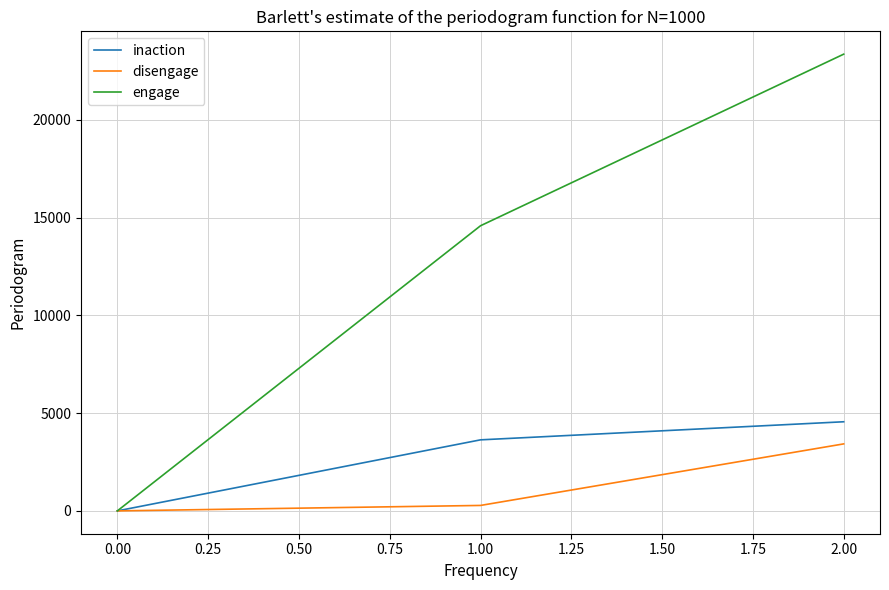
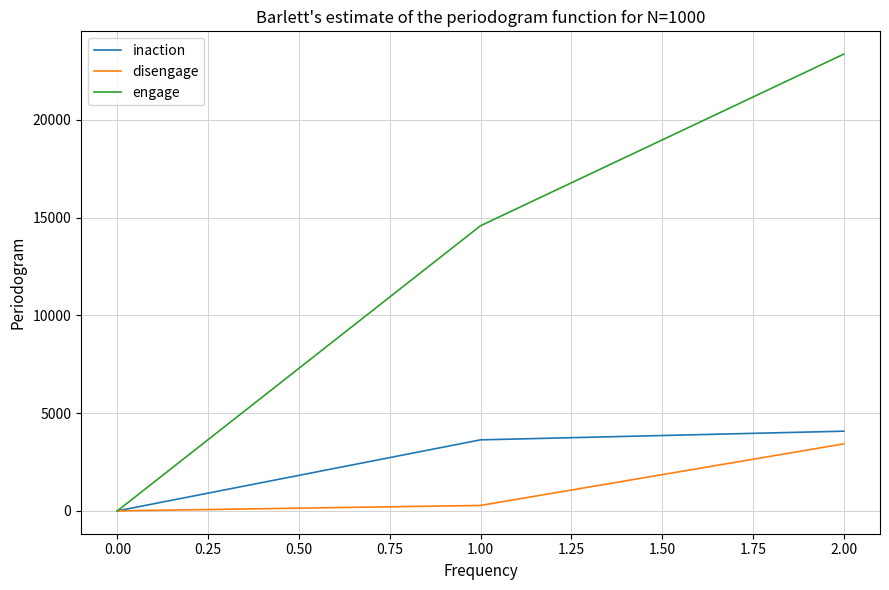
inaction, 2.00: 4600 -> 4100
